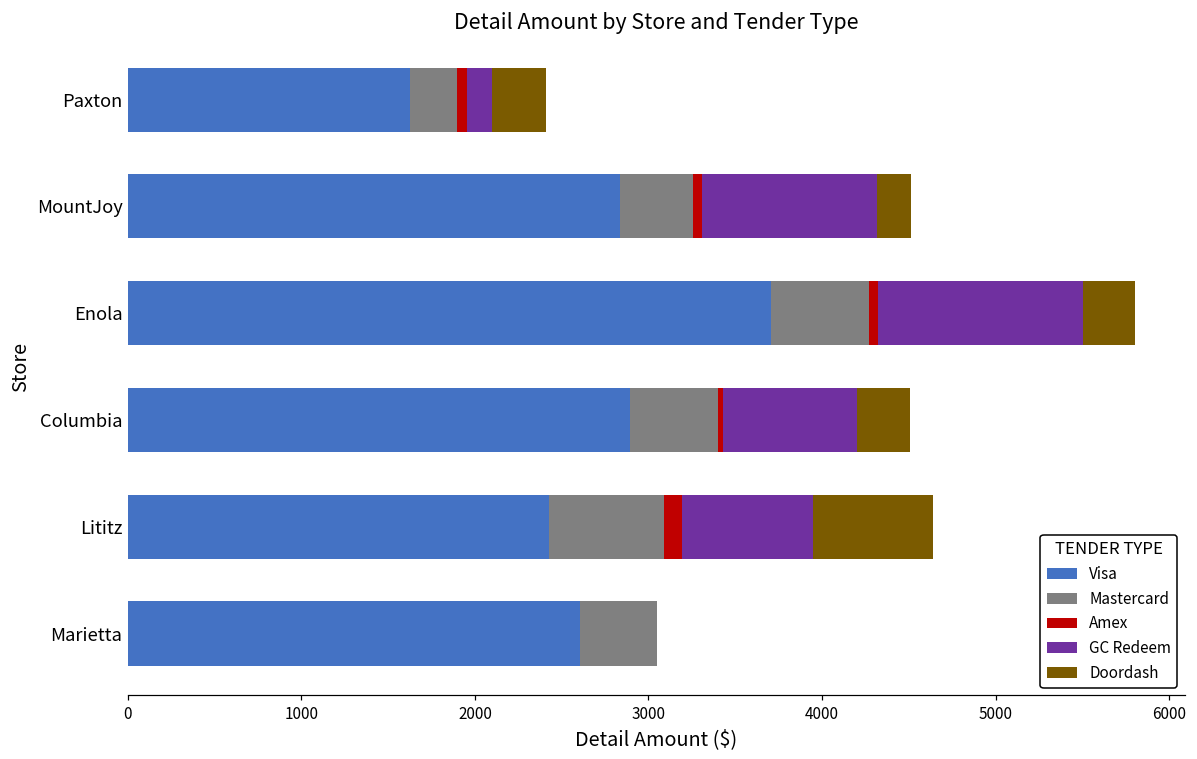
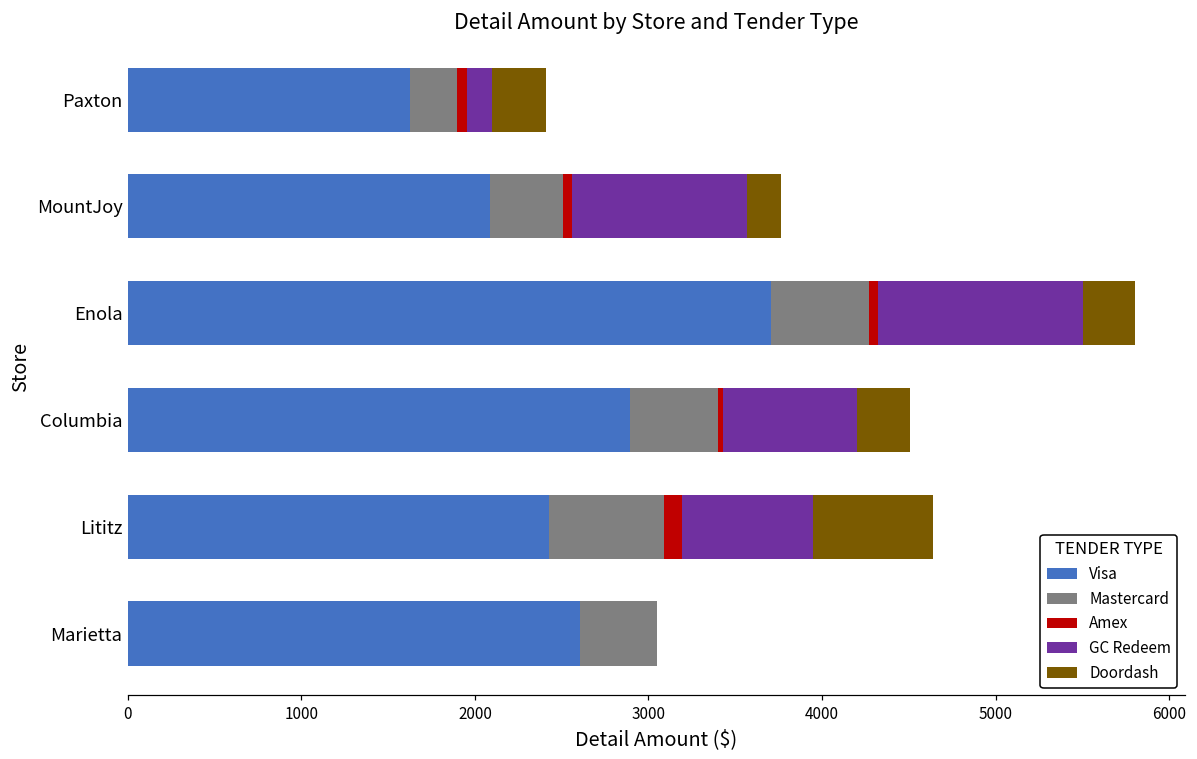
Visa, MountJoy: 2840 -> 2090
